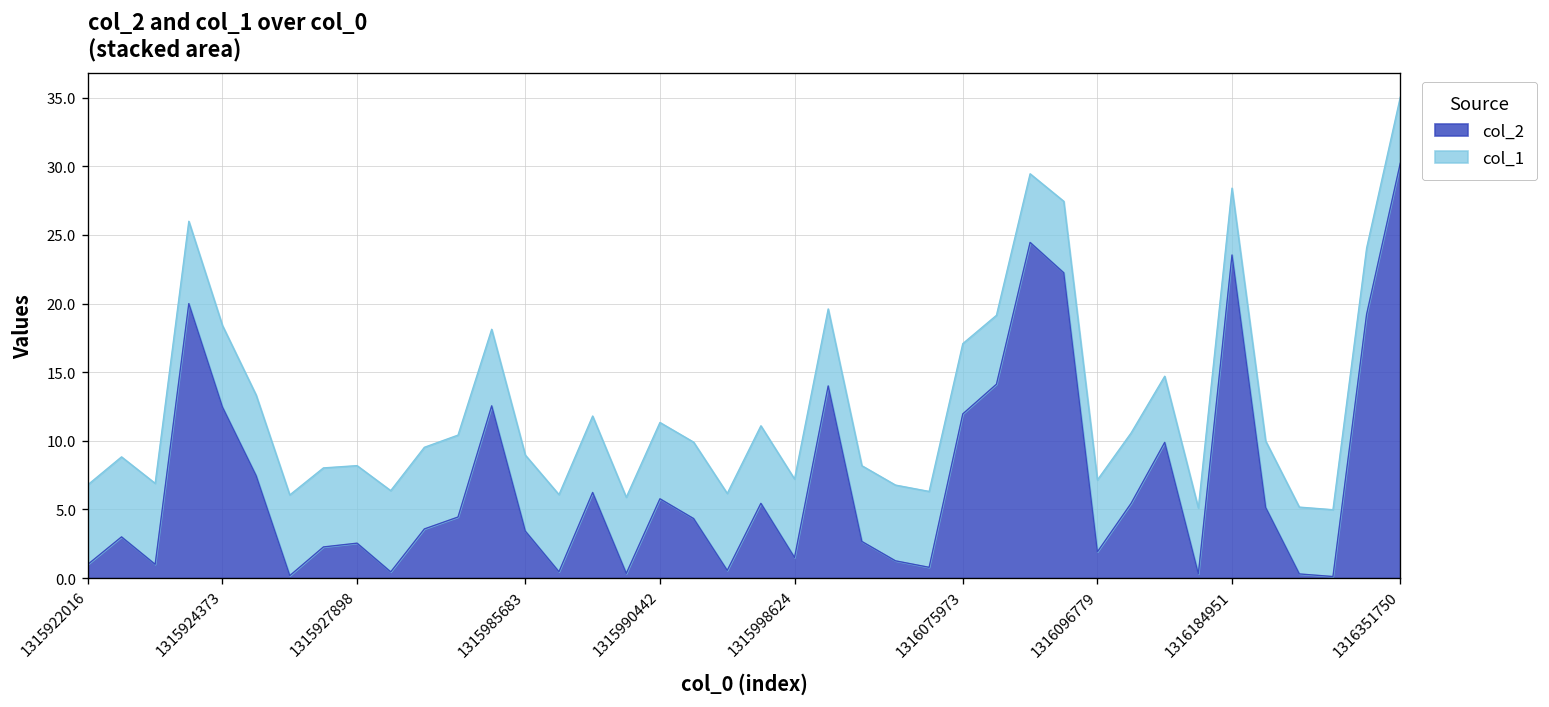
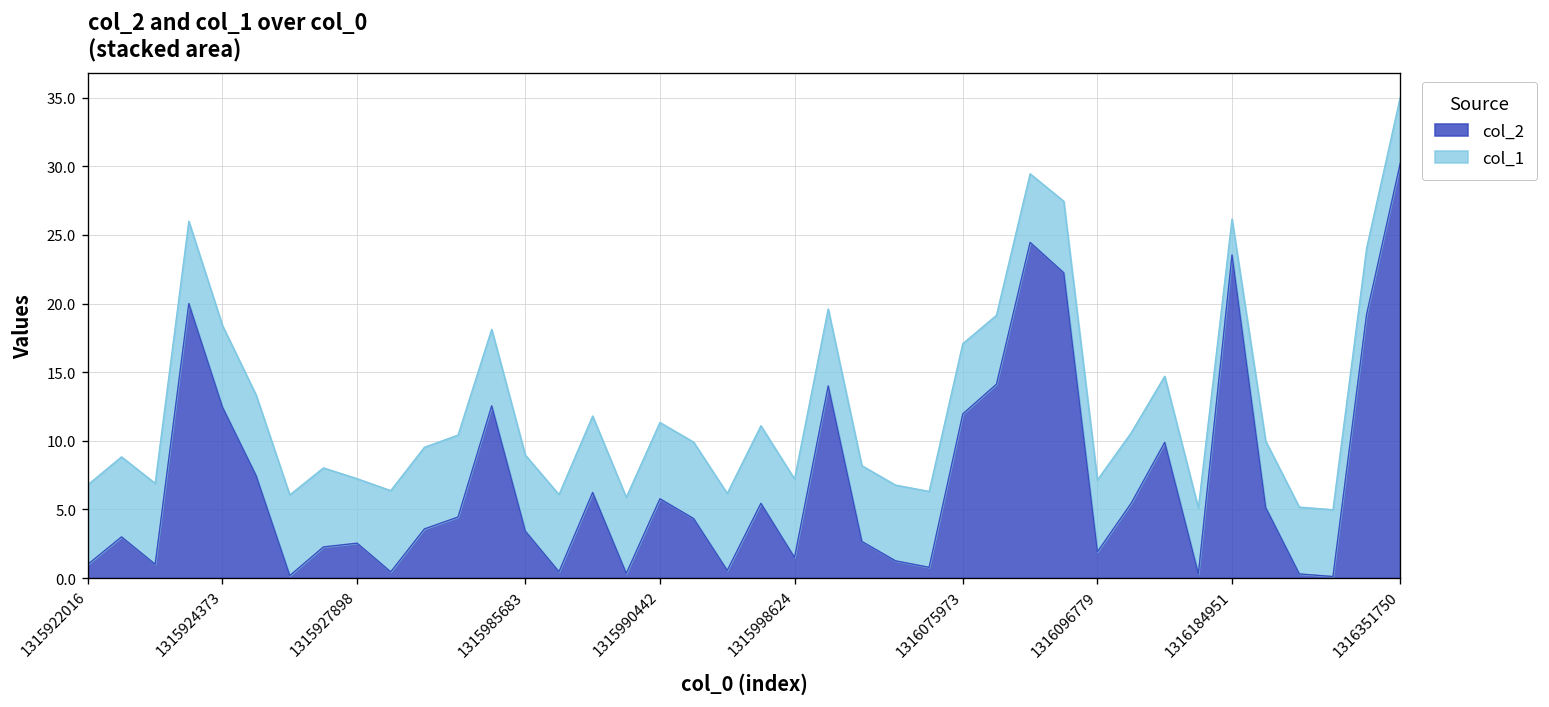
col_1, 1315927898: 5.7 -> 4.7
col_1, 1316184951: 4.9 -> 2.6
